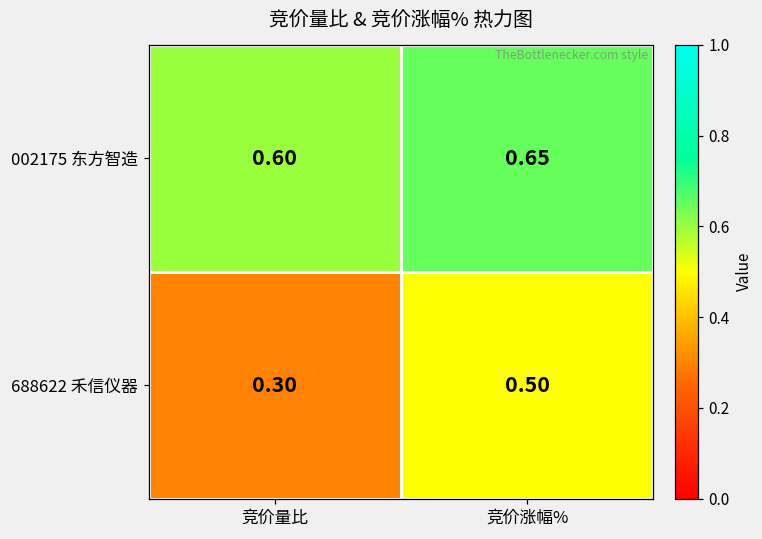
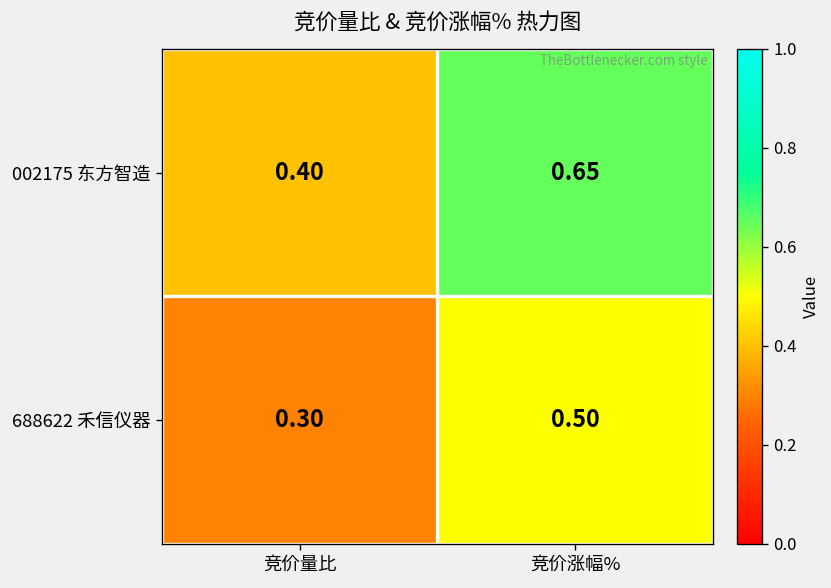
002175 东方智造, 竞价量比: 0.60 -> 0.40
